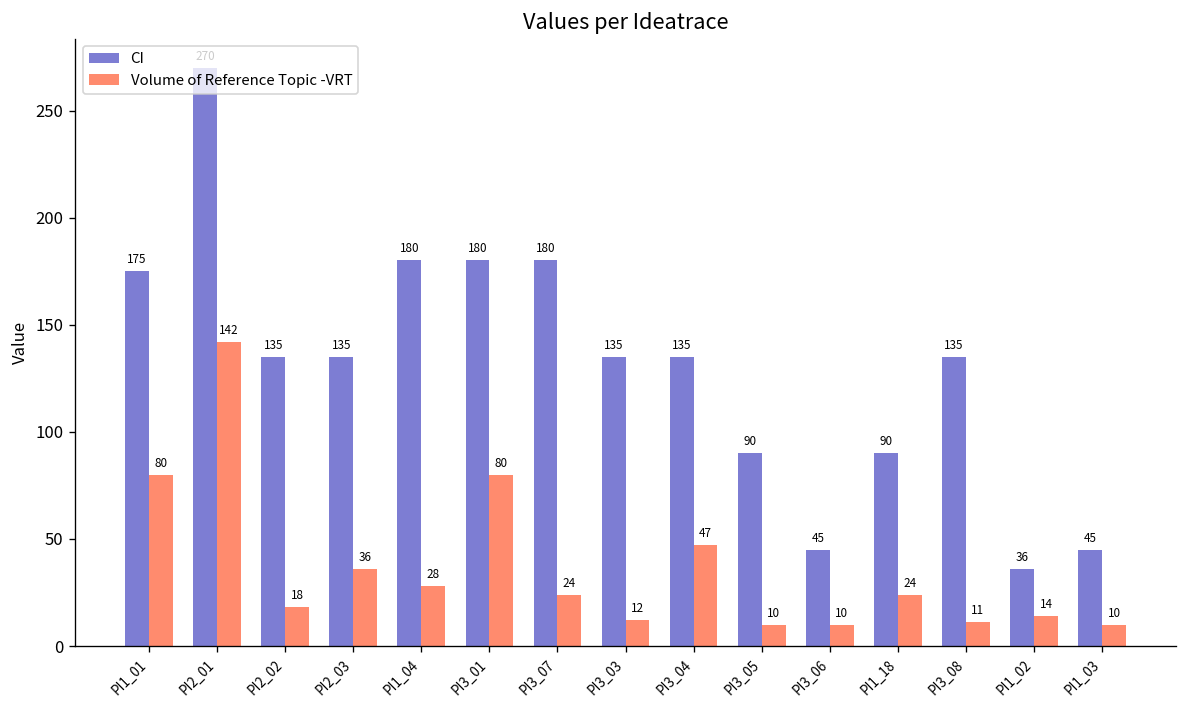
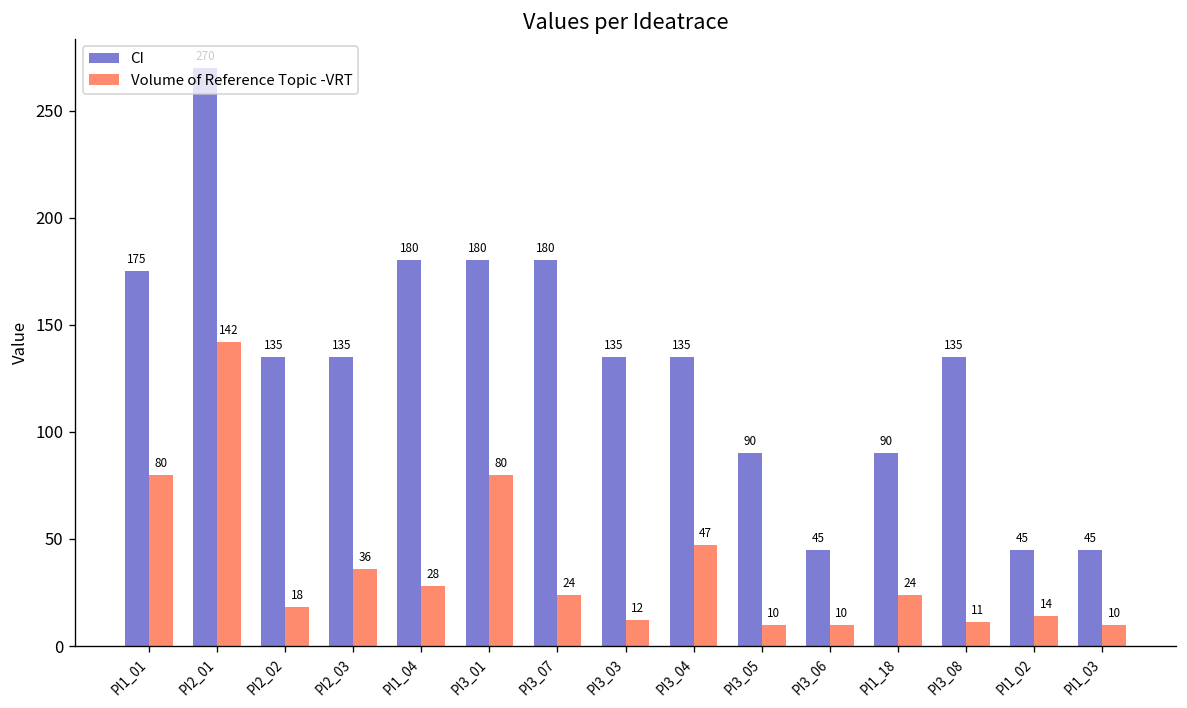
CI, PI1_02: 36 -> 45
